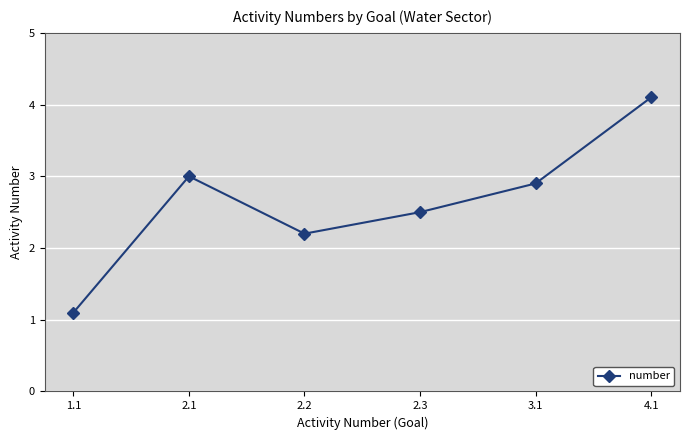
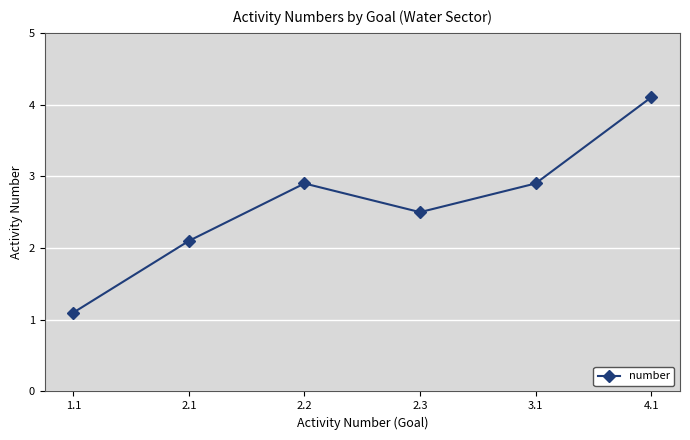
2.1: 3.0 -> 2.1
2.2: 2.2 -> 2.9
